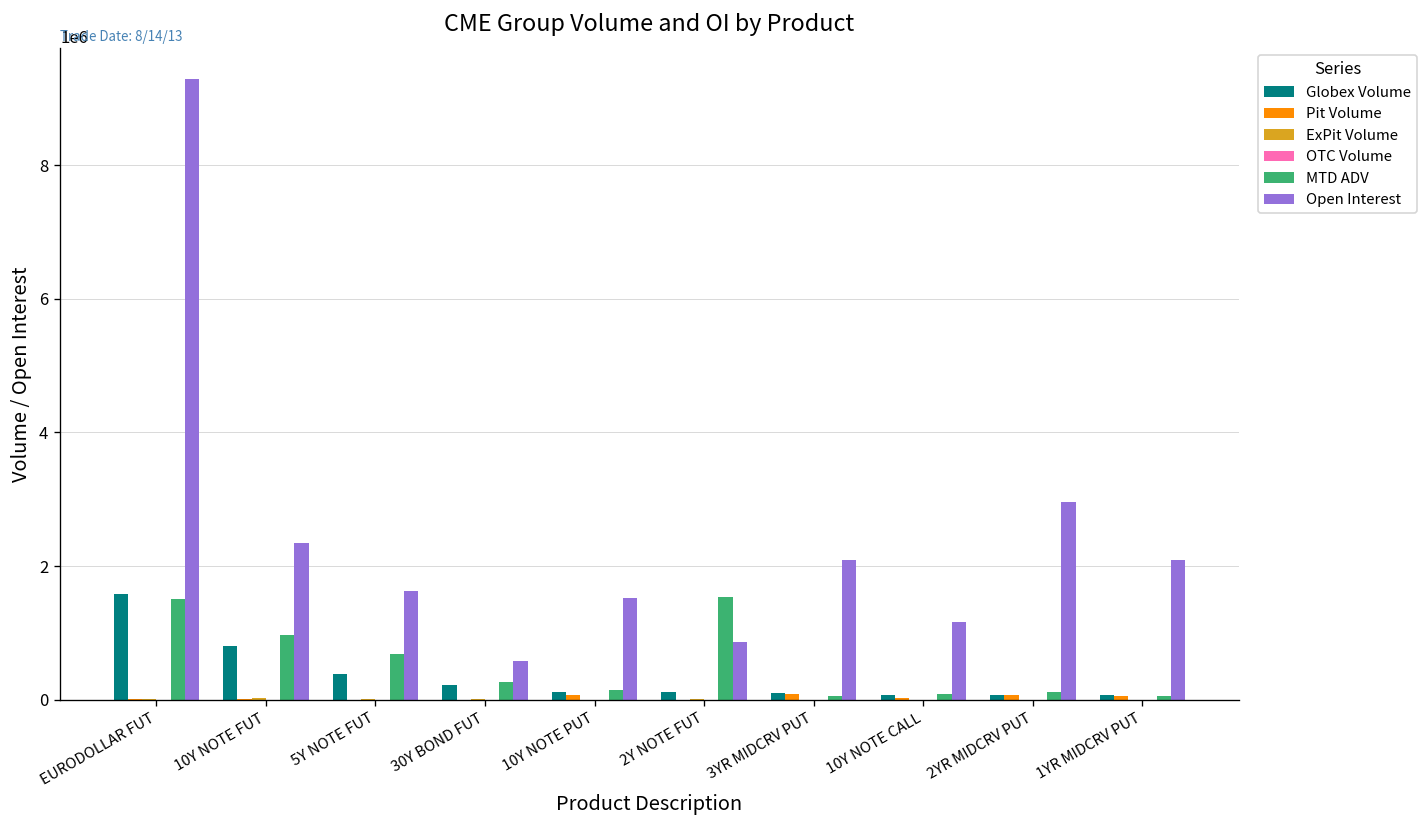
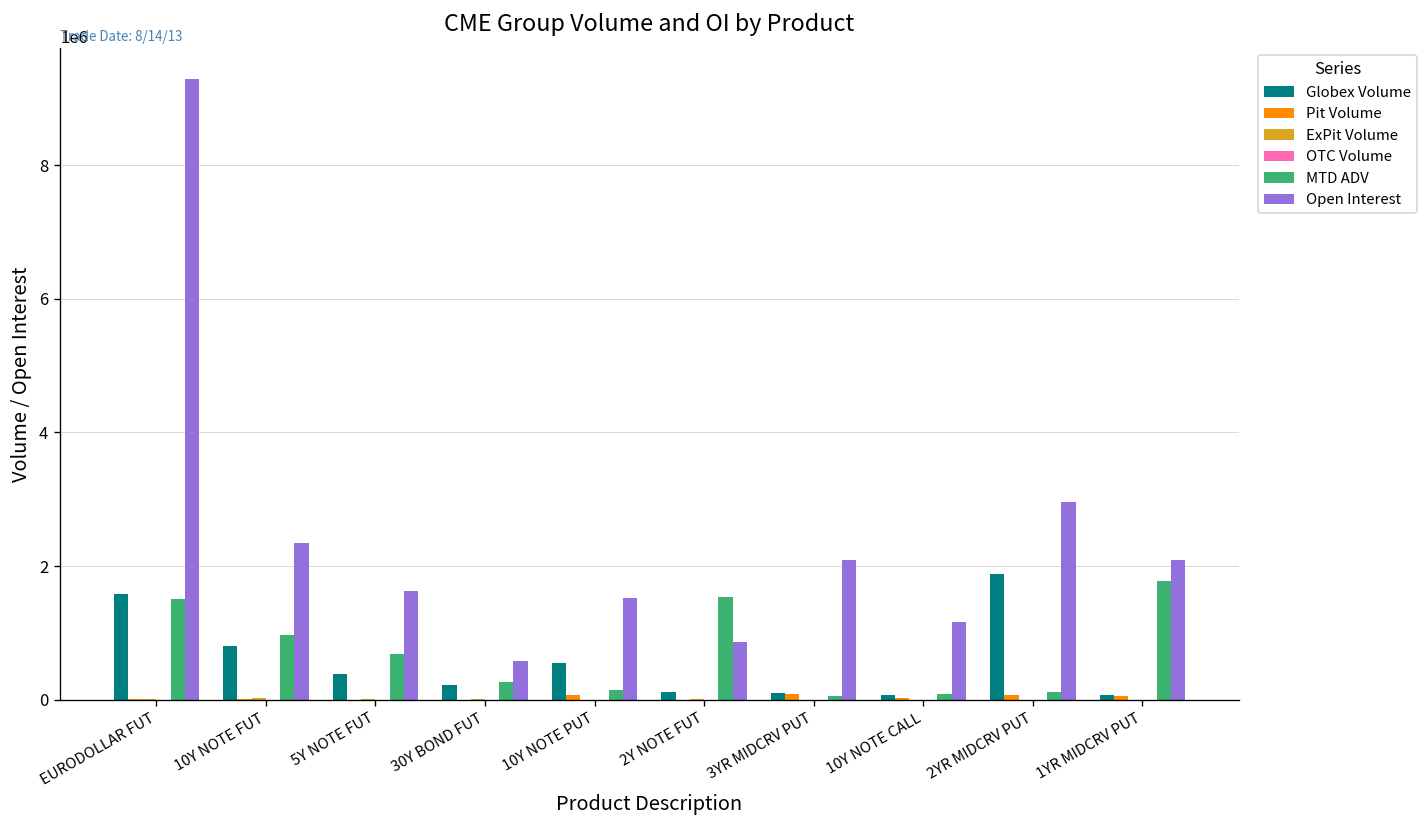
Globex Volume, 10Y NOTE PUT: 100000 -> 500000
Globex Volume, 2YR MIDCRV PUT: 100000 -> 1900000
MTD ADV, 1YR MIDCRV PUT: 100000 -> 1800000
